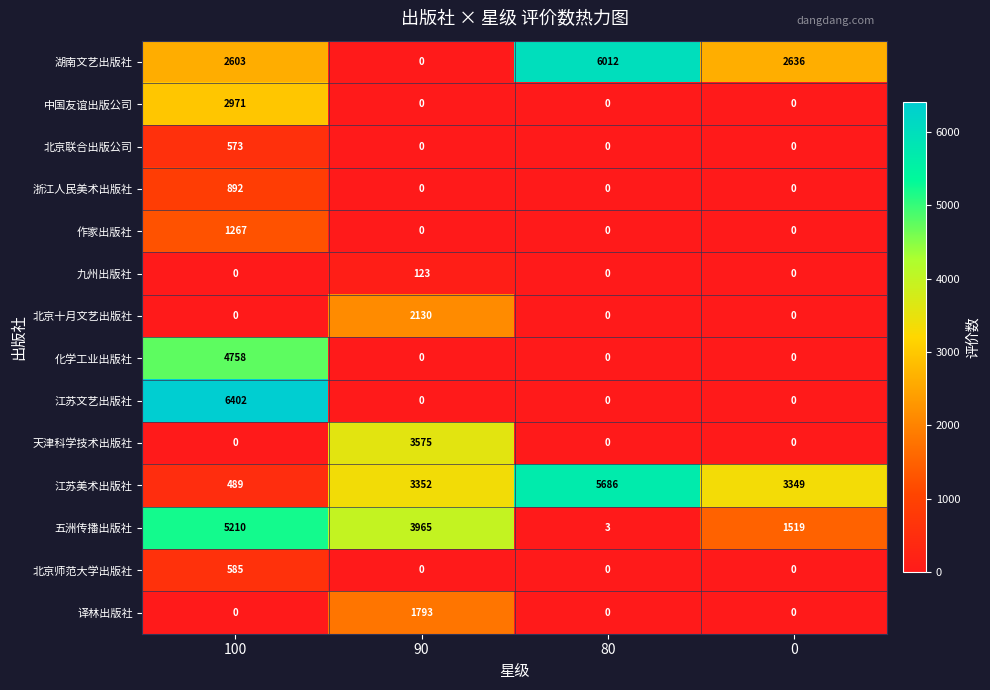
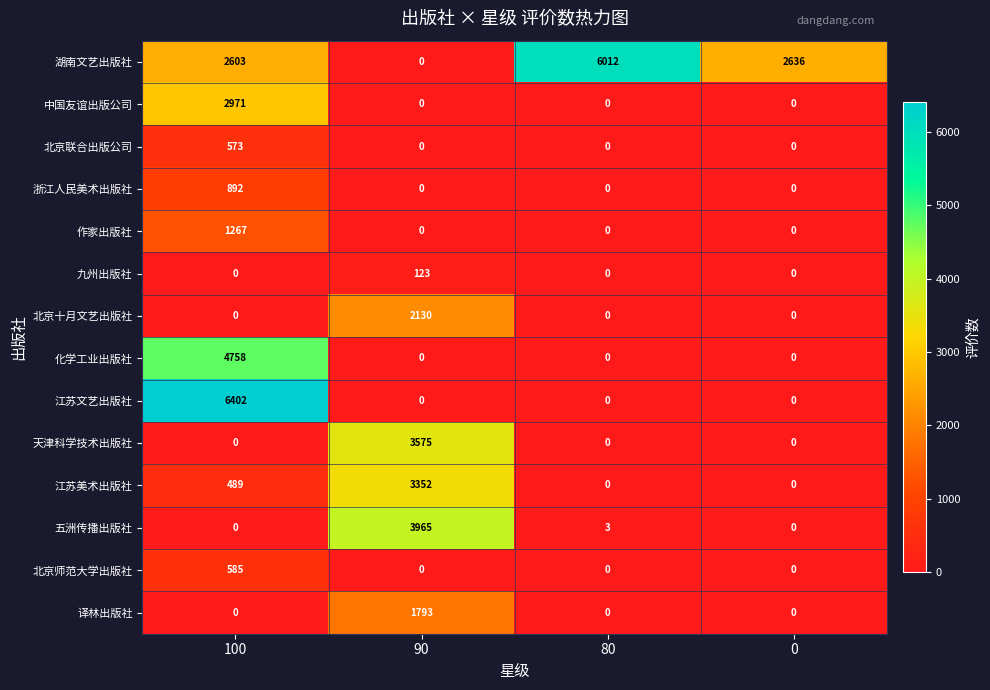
江苏美术出版社, 80: 5686 -> 0
江苏美术出版社, 0: 3349 -> 0
五洲传播出版社, 100: 5210 -> 0
五洲传播出版社, 0: 1519 -> 0
